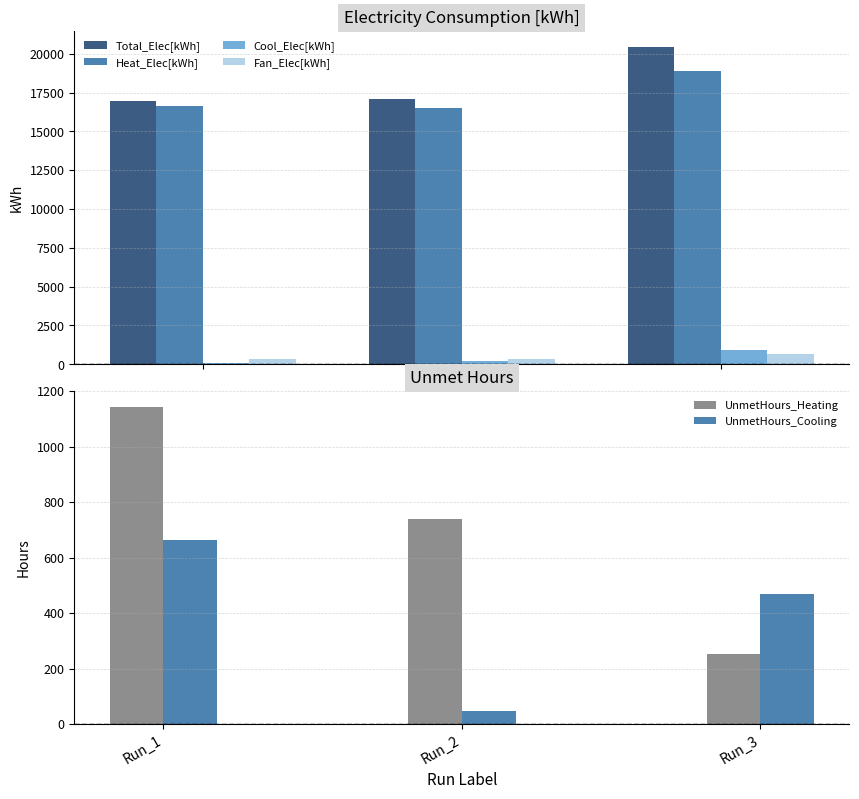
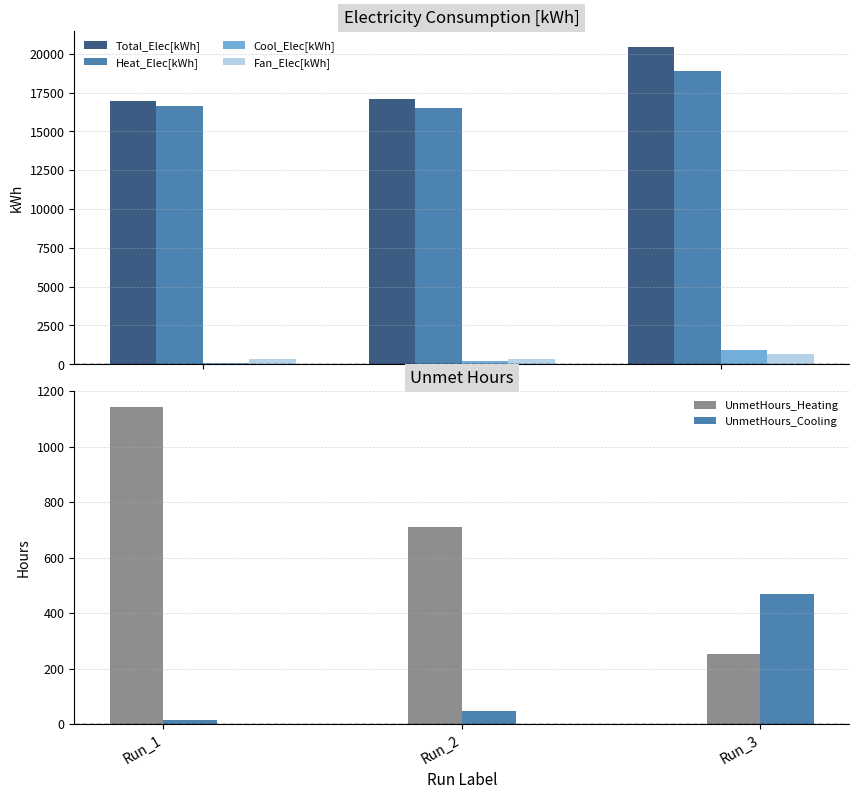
Unmet Hours, UnmetHours_Cooling, Run_1: 670 -> 20
Unmet Hours, UnmetHours_Heating, Run_2: 740 -> 710
